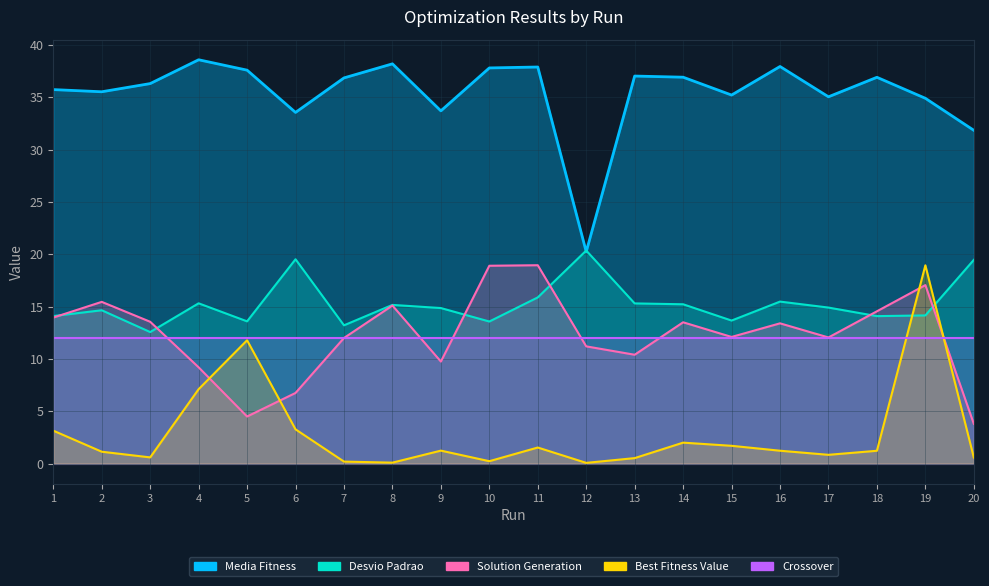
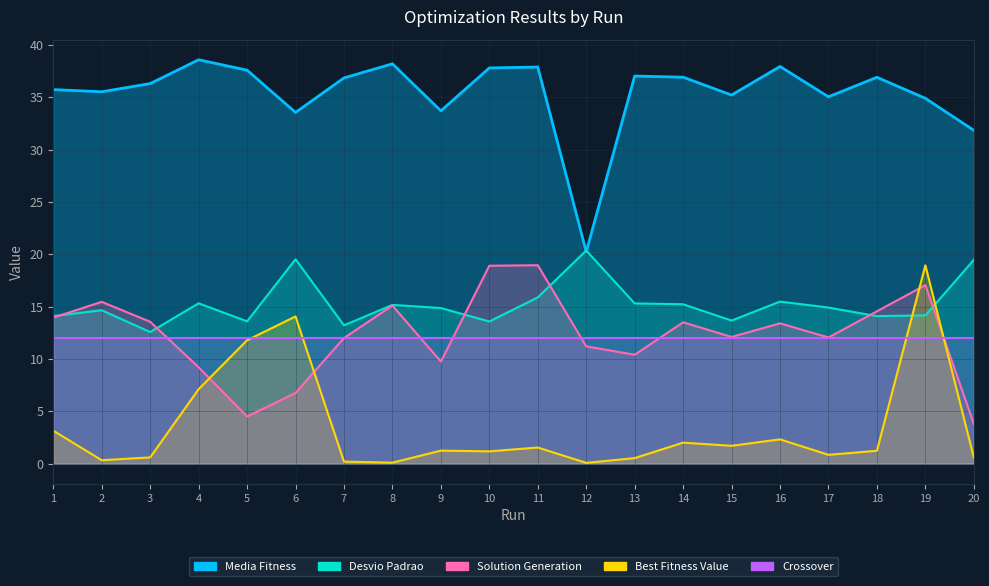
Best Fitness Value, 2: 1.1 -> 0.3
Best Fitness Value, 6: 3.3 -> 14.1
Best Fitness Value, 10: 0.2 -> 1.2
Best Fitness Value, 16: 1.2 -> 2.3
